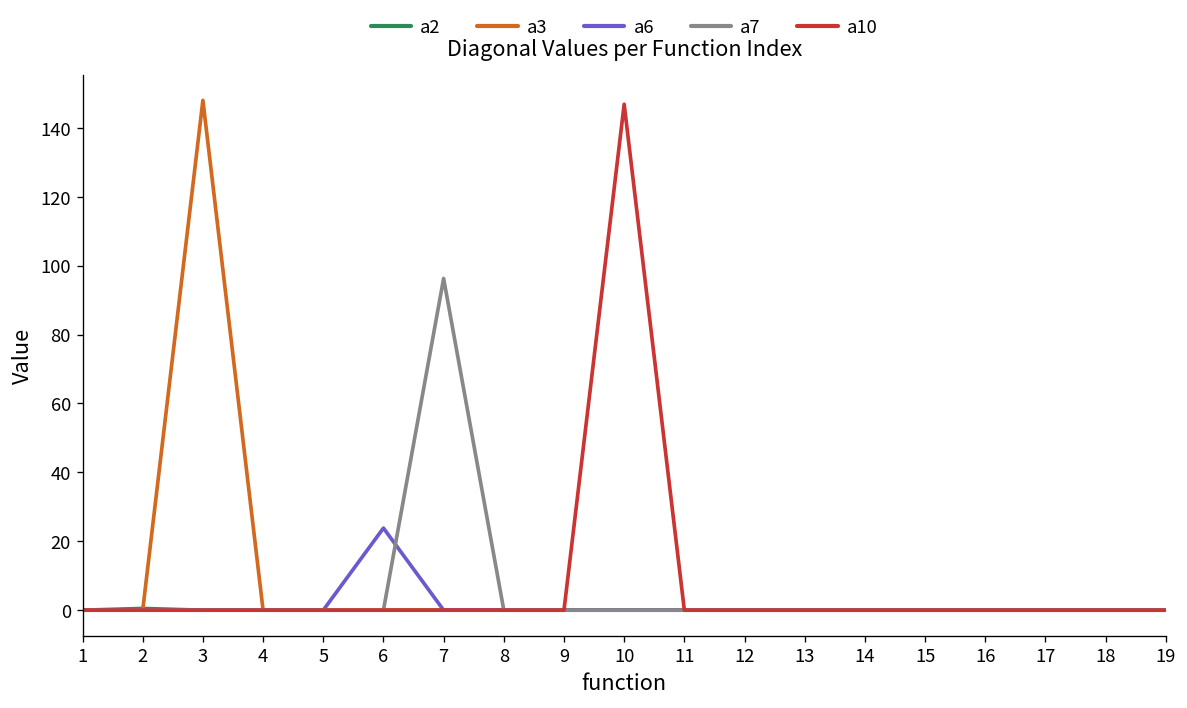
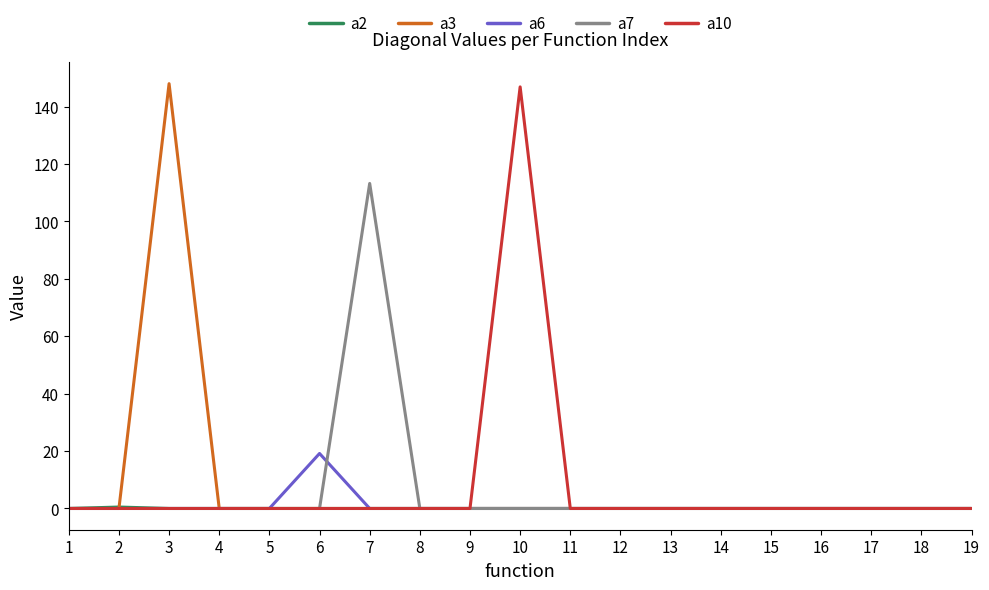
a6, 6: 24 -> 19
a7, 7: 96 -> 113
